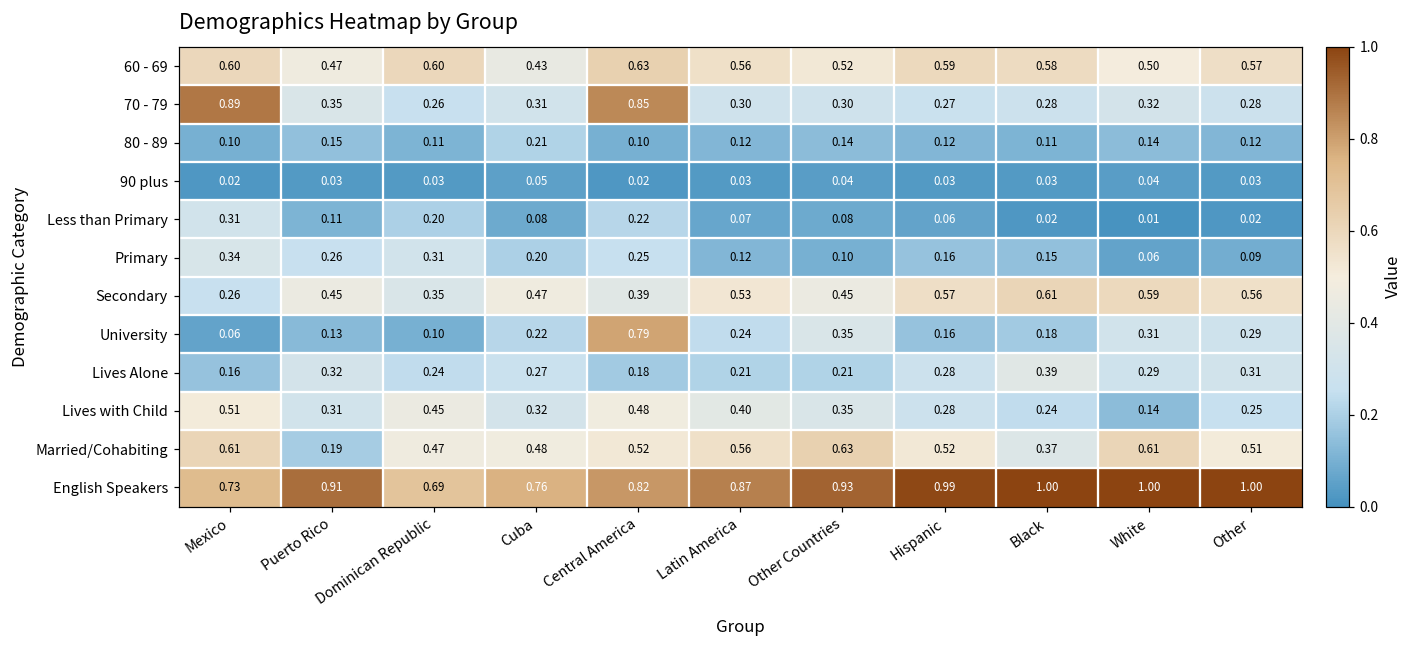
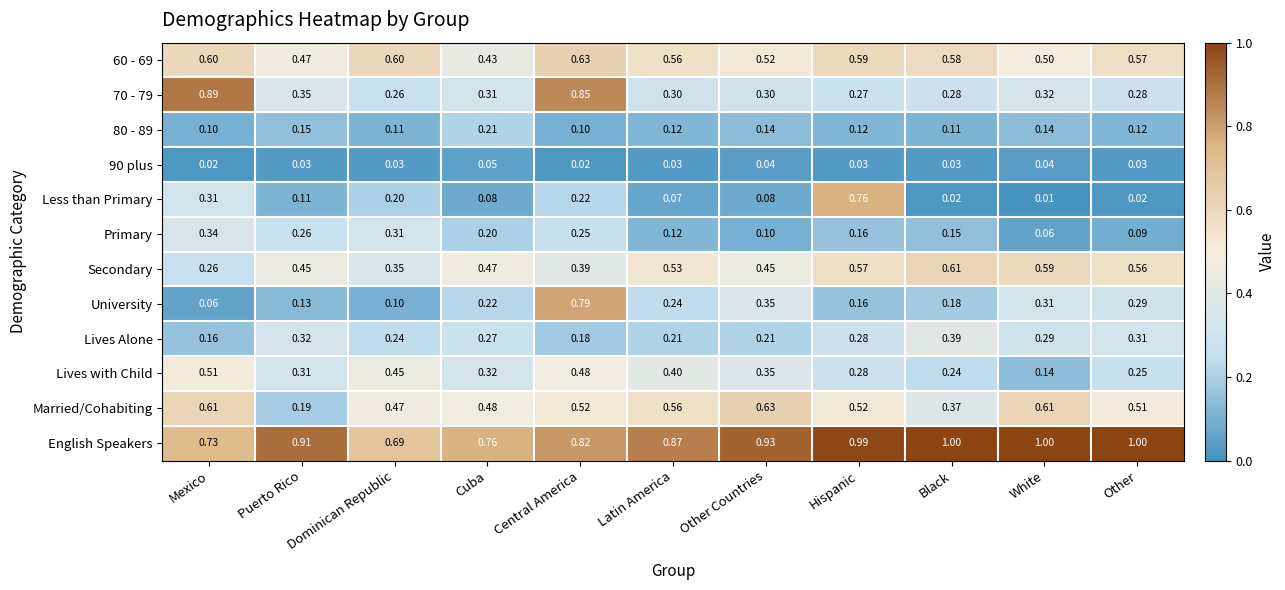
Less than Primary, Hispanic: 0.06 -> 0.76
